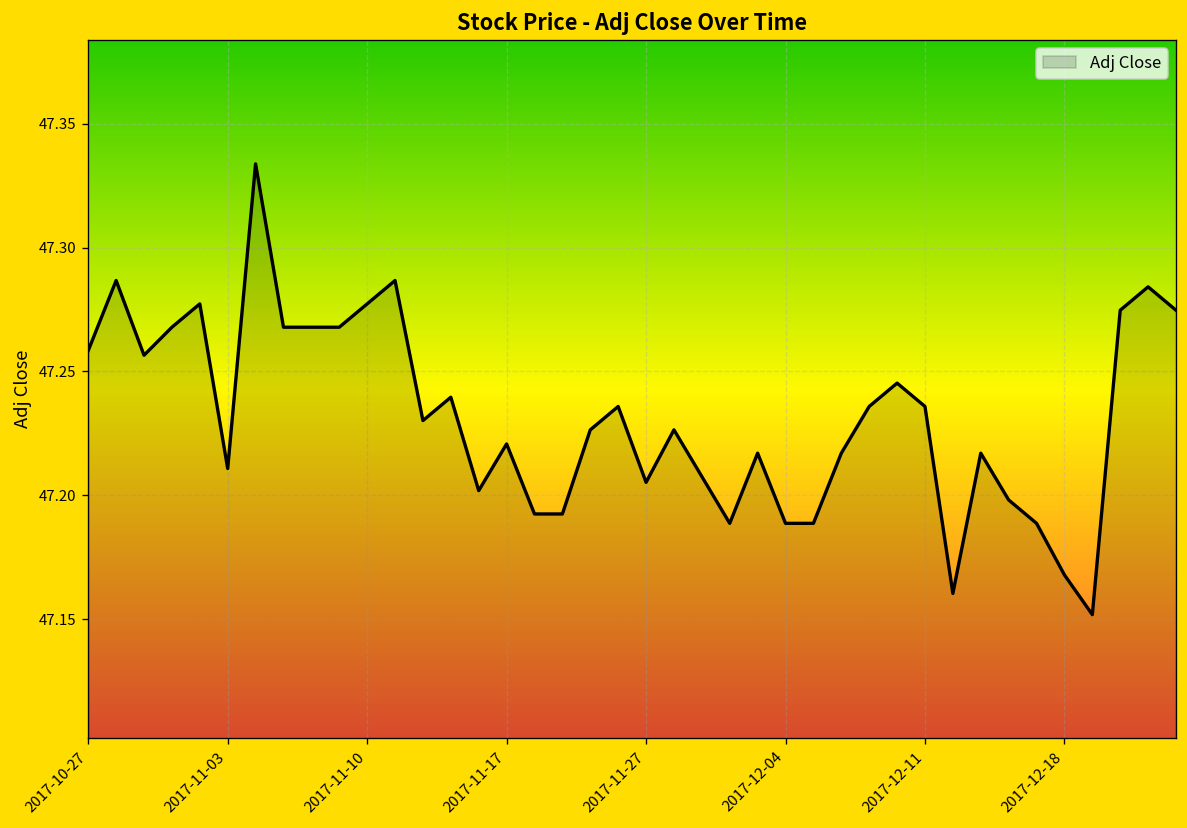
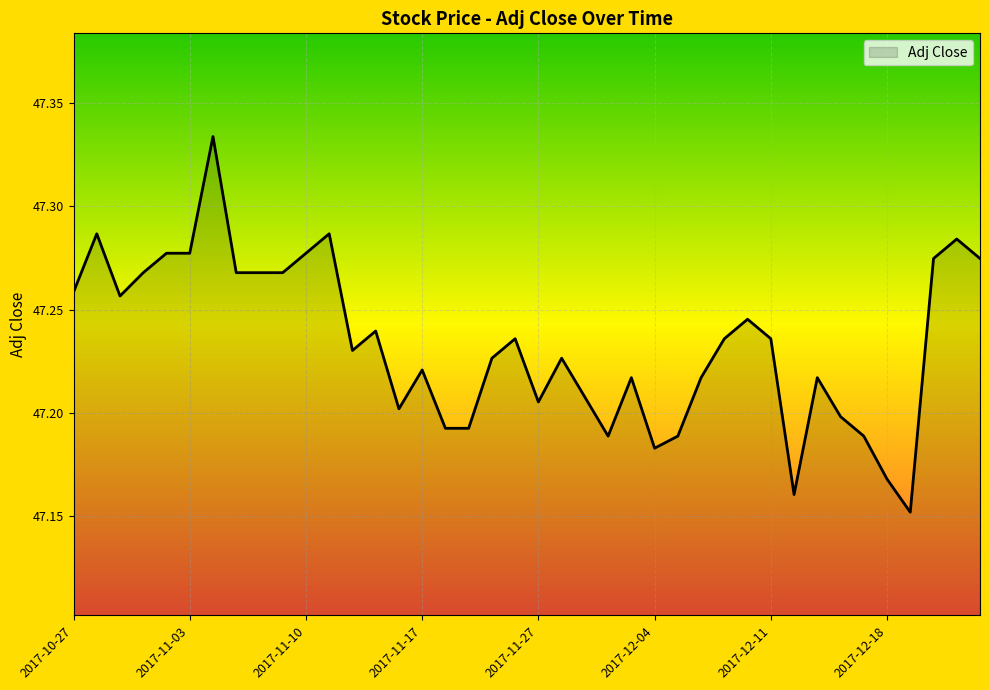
2017-11-03: 47.211 -> 47.277
2017-12-04: 47.189 -> 47.183
